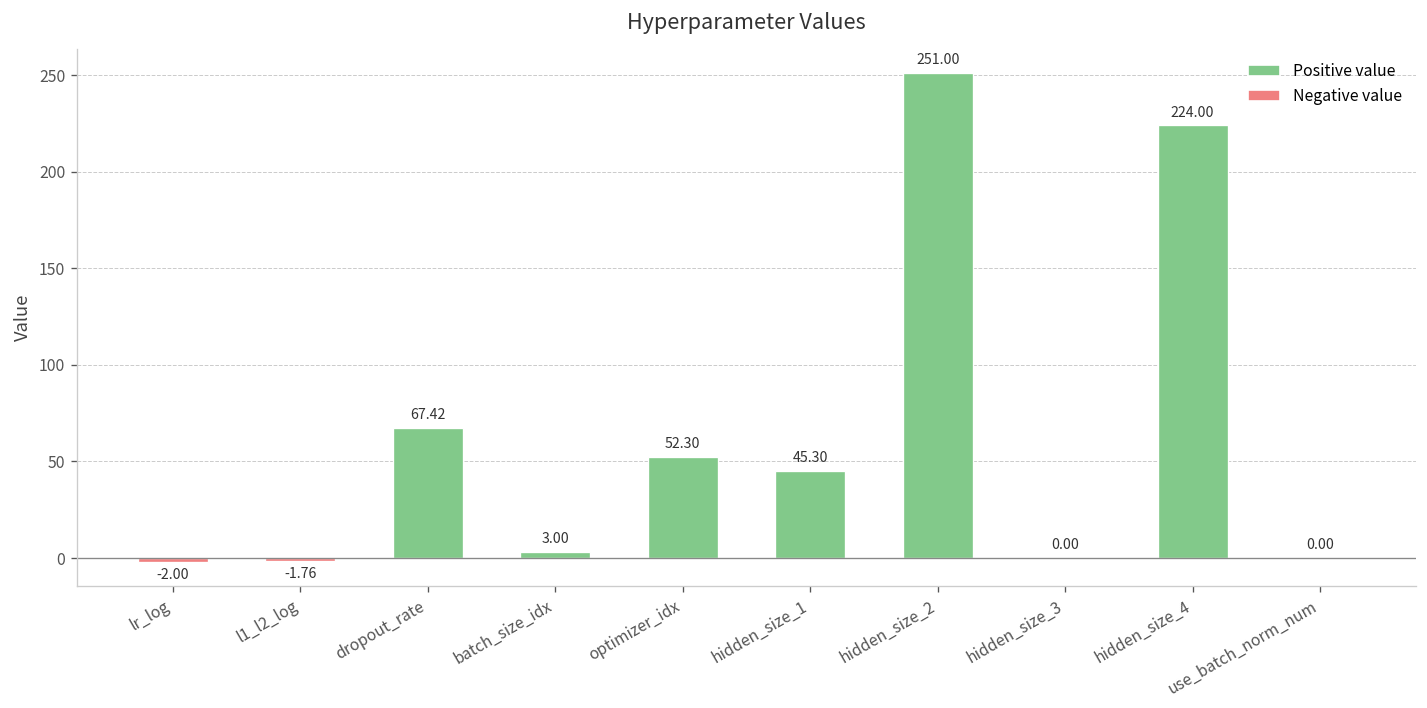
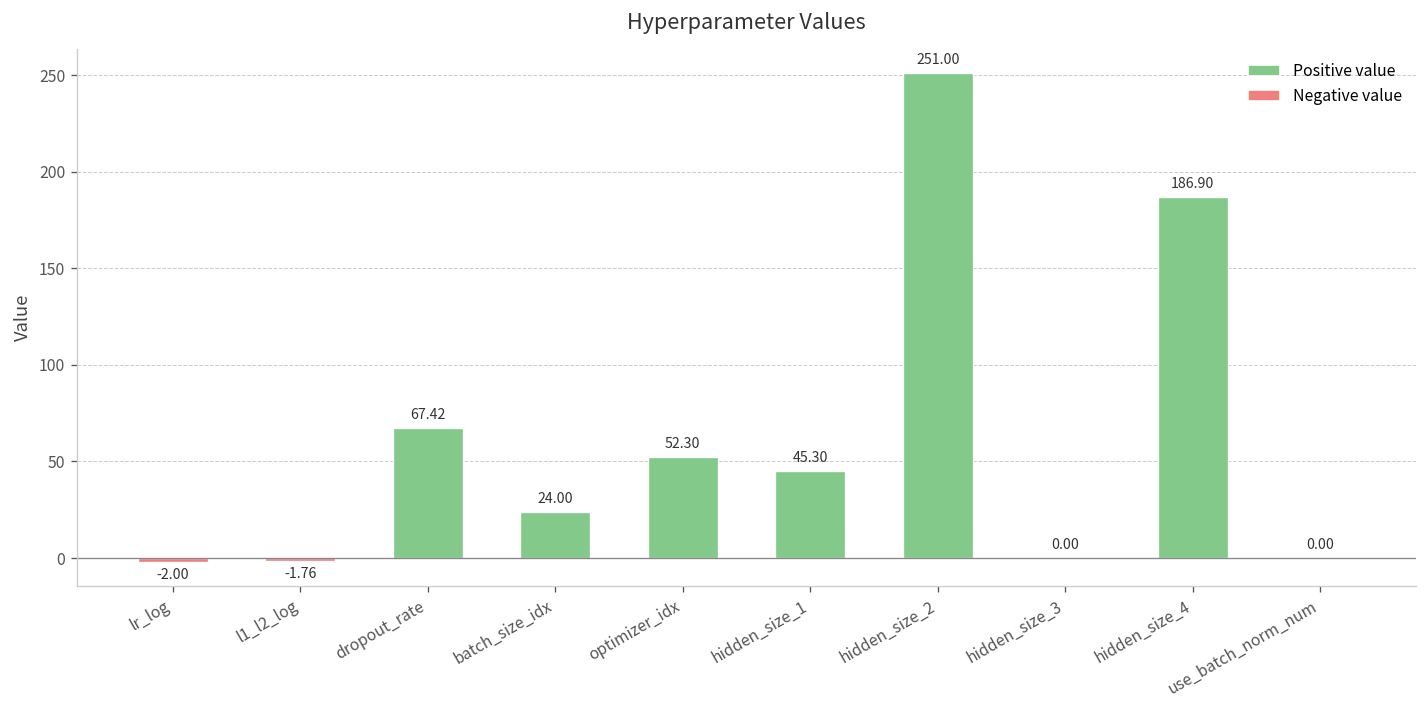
batch_size_idx: 3.00 -> 24.00
hidden_size_4: 224.00 -> 186.90
